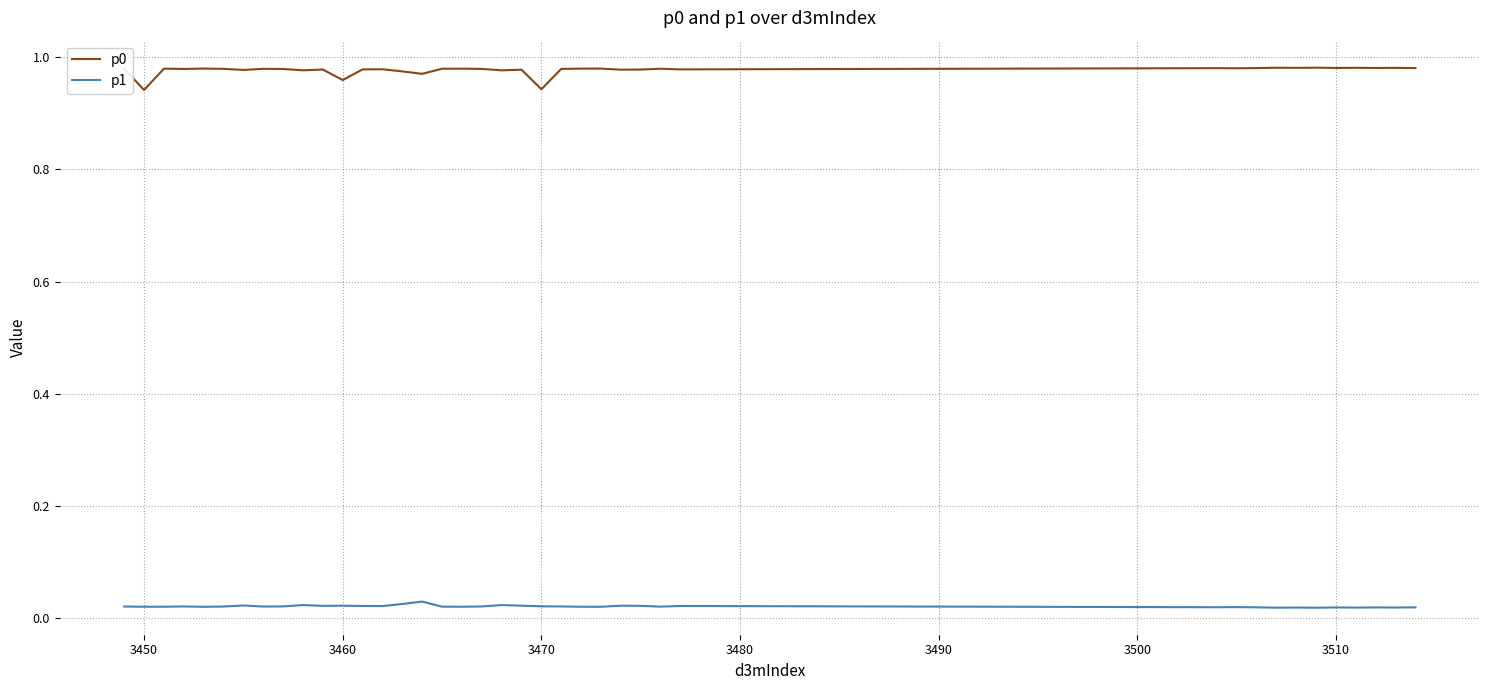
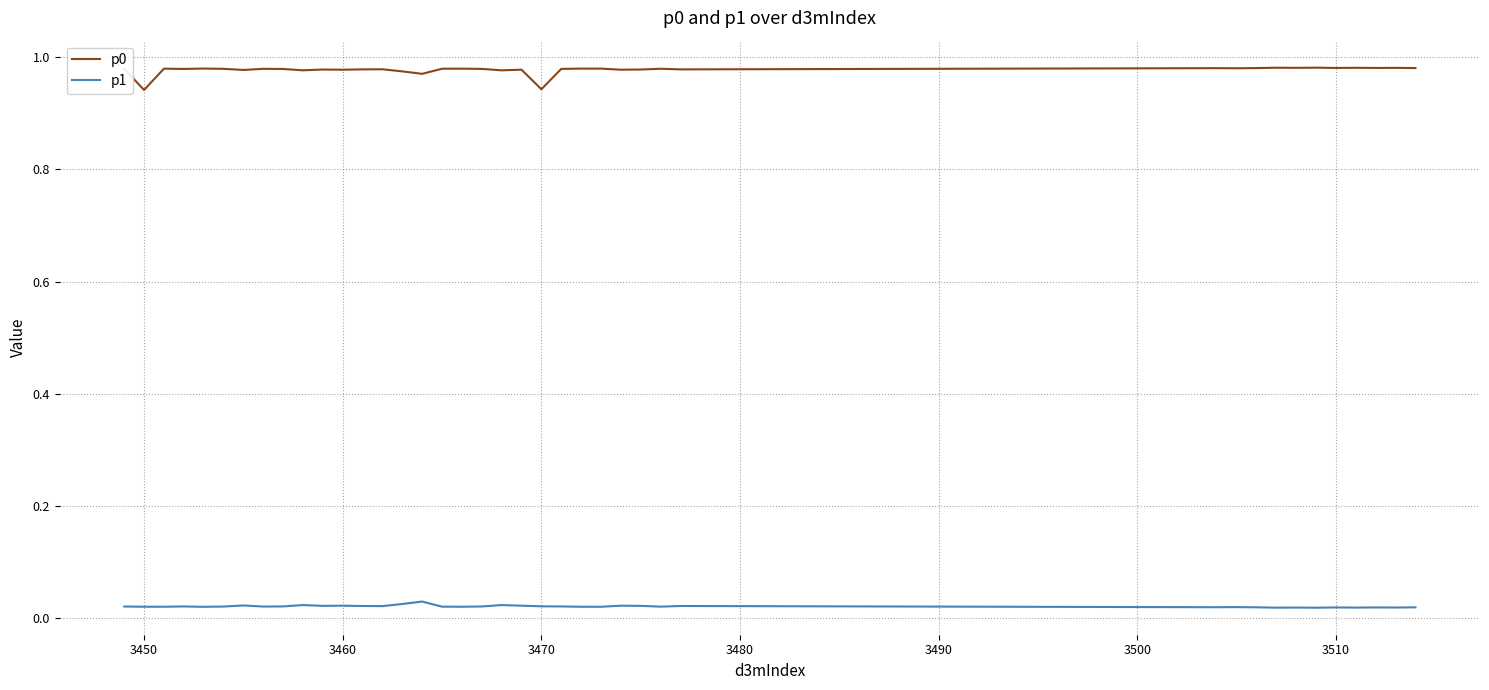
p0, 3460: 0.96 -> 0.98
